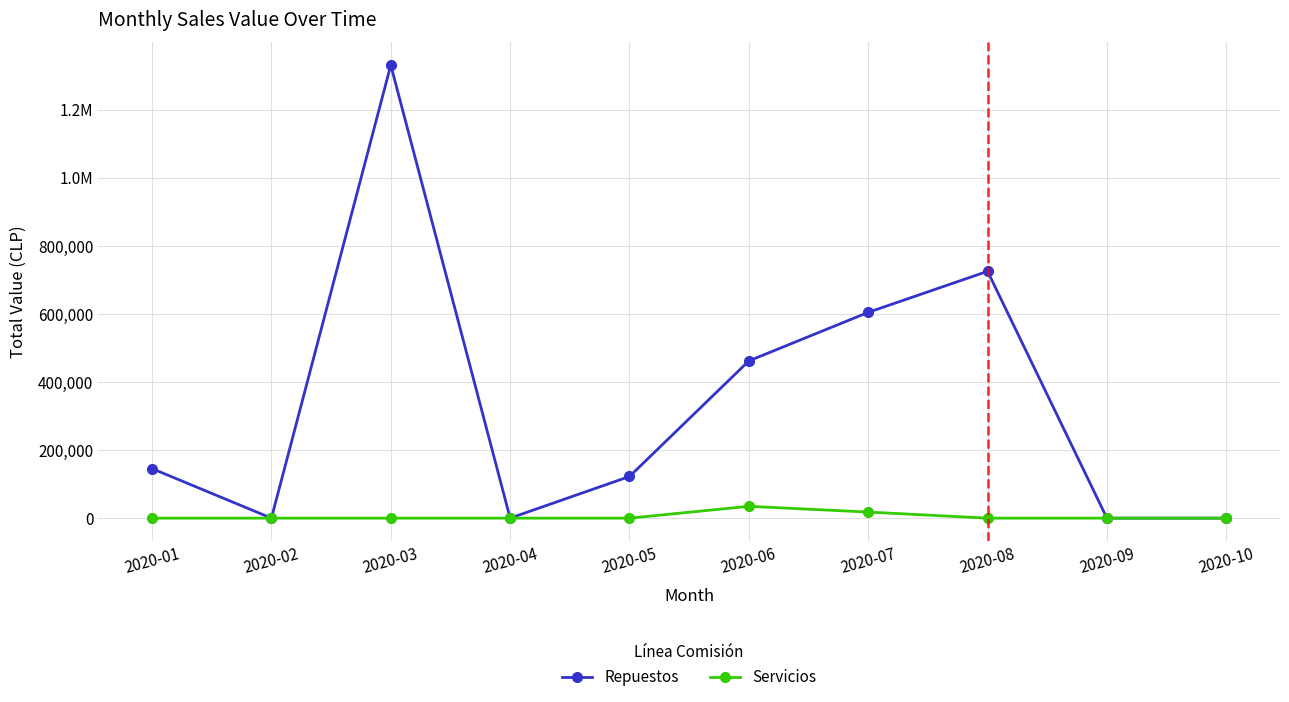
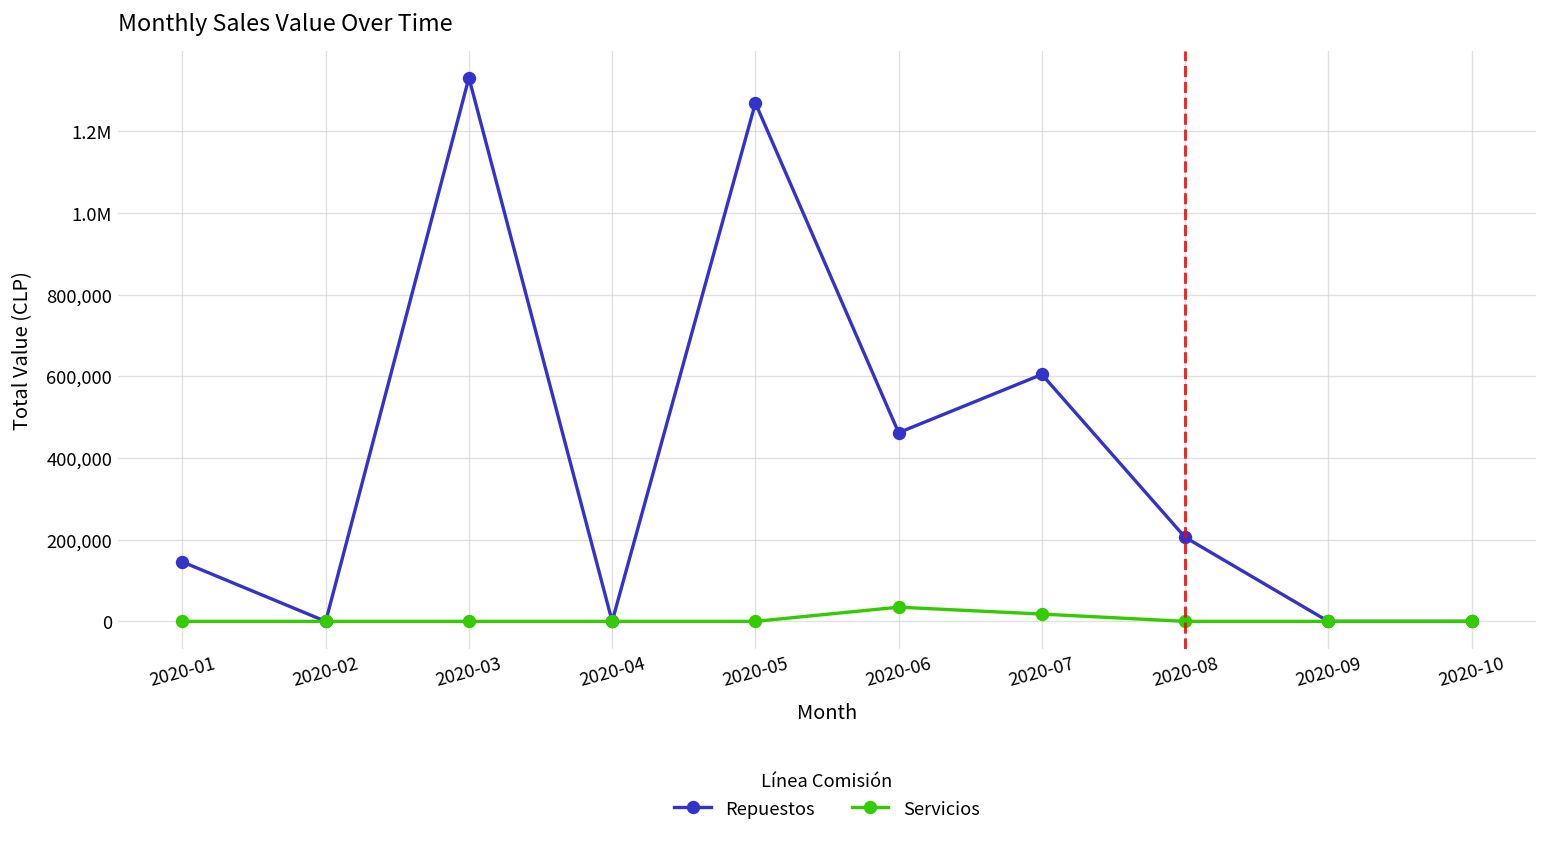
Repuestos, 2020-05: 120,000 -> 1,270,000
Repuestos, 2020-08: 730,000 -> 210,000
